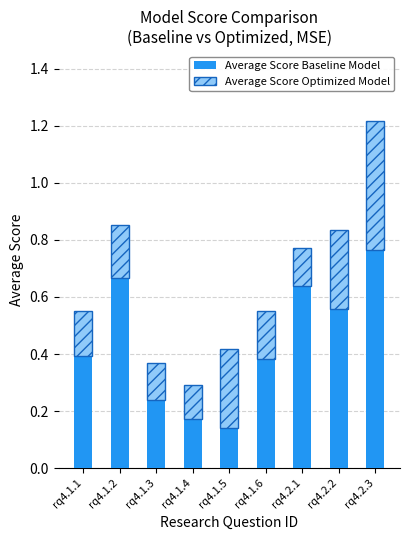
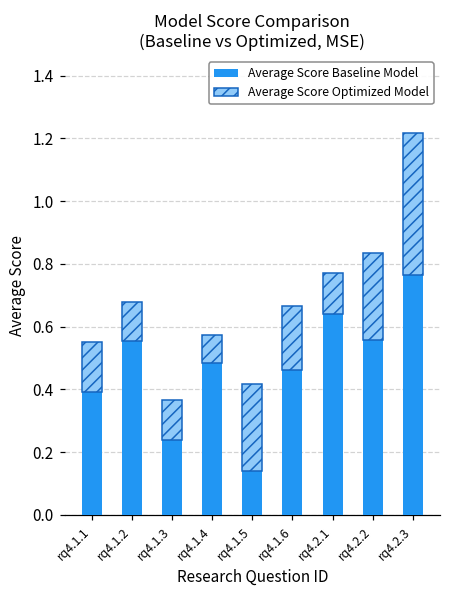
Average Score Baseline Model, rq4.1.2: 0.67 -> 0.55
Average Score Optimized Model, rq4.1.2: 0.19 -> 0.13
Average Score Baseline Model, rq4.1.4: 0.17 -> 0.49
Average Score Optimized Model, rq4.1.4: 0.12 -> 0.09
Average Score Baseline Model, rq4.1.6: 0.38 -> 0.46
Average Score Optimized Model, rq4.1.6: 0.17 -> 0.20
